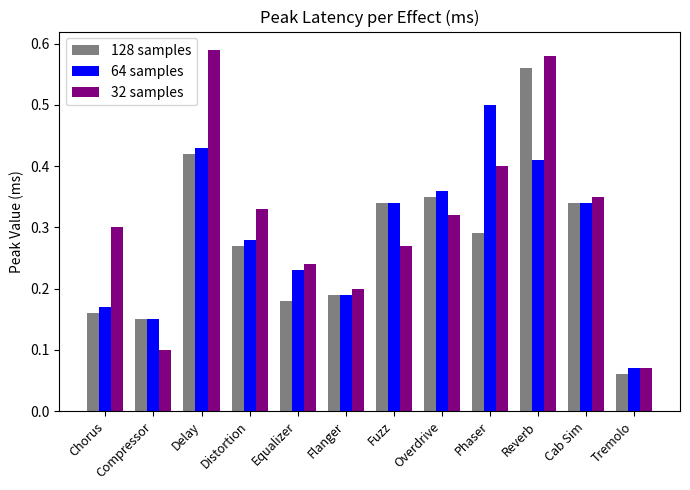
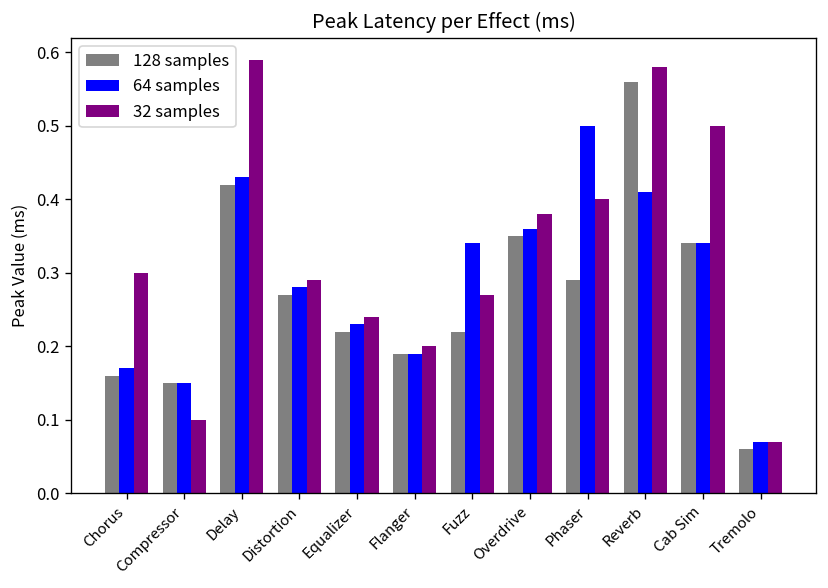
32 samples, Distortion: 0.33 -> 0.29
128 samples, Equalizer: 0.18 -> 0.22
128 samples, Fuzz: 0.34 -> 0.22
32 samples, Overdrive: 0.32 -> 0.38
32 samples, Cab Sim: 0.35 -> 0.50
